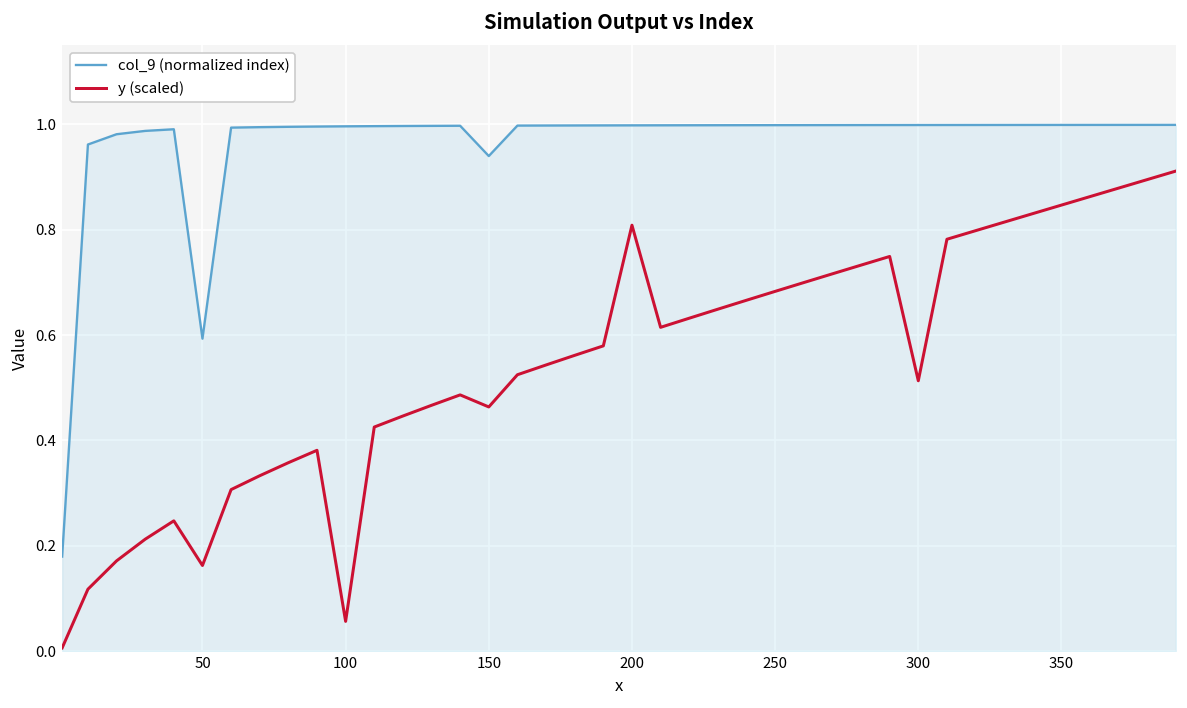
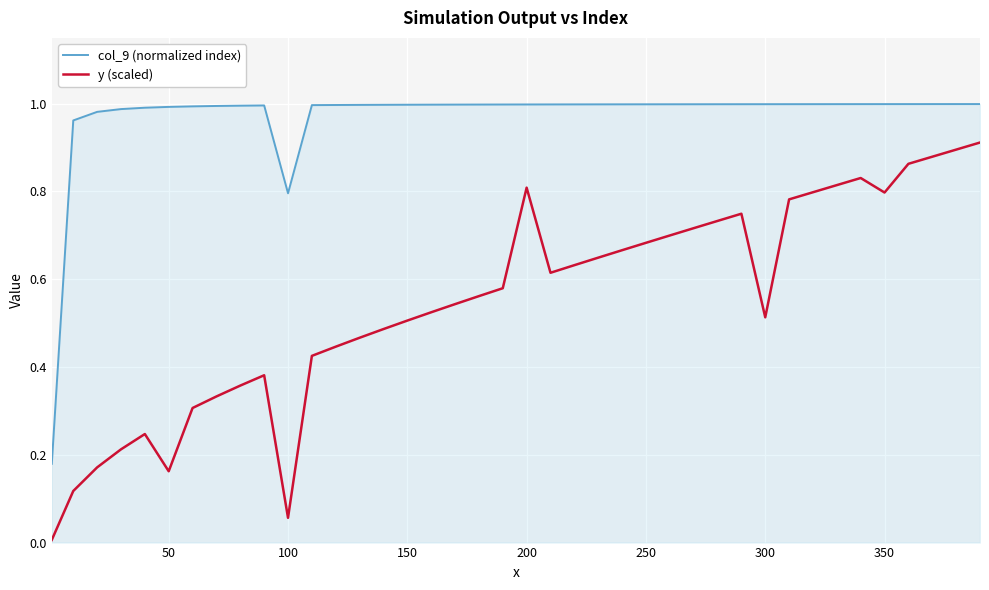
col_9 (normalized index), 50: 0.59 -> 0.99
col_9 (normalized index), 100: 1.00 -> 0.80
col_9 (normalized index), 150: 0.94 -> 1.00
y (scaled), 150: 0.46 -> 0.51
y (scaled), 350: 0.85 -> 0.80
